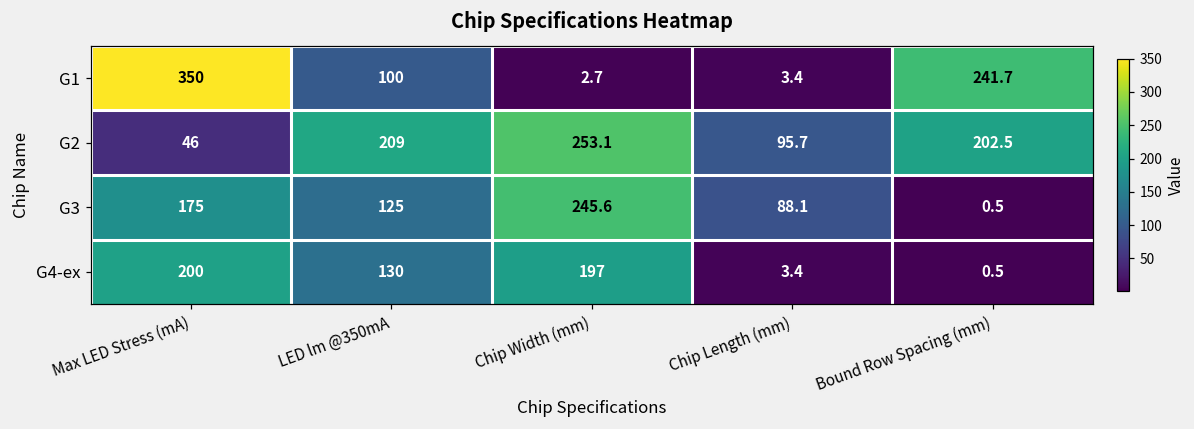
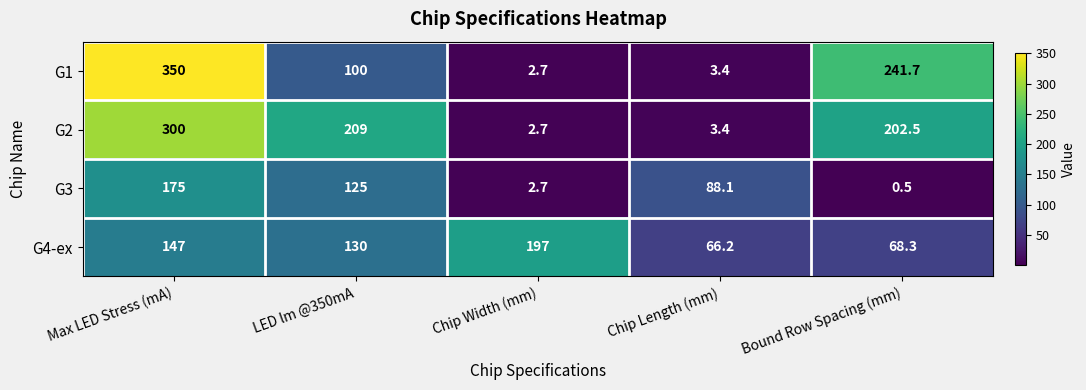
G2, Max LED Stress (mA): 46 -> 300
G2, Chip Width (mm): 253.1 -> 2.7
G2, Chip Length (mm): 95.7 -> 3.4
G3, Chip Width (mm): 245.6 -> 2.7
G4-ex, Max LED Stress (mA): 200 -> 147
G4-ex, Chip Length (mm): 3.4 -> 66.2
G4-ex, Bound Row Spacing (mm): 0.5 -> 68.3
